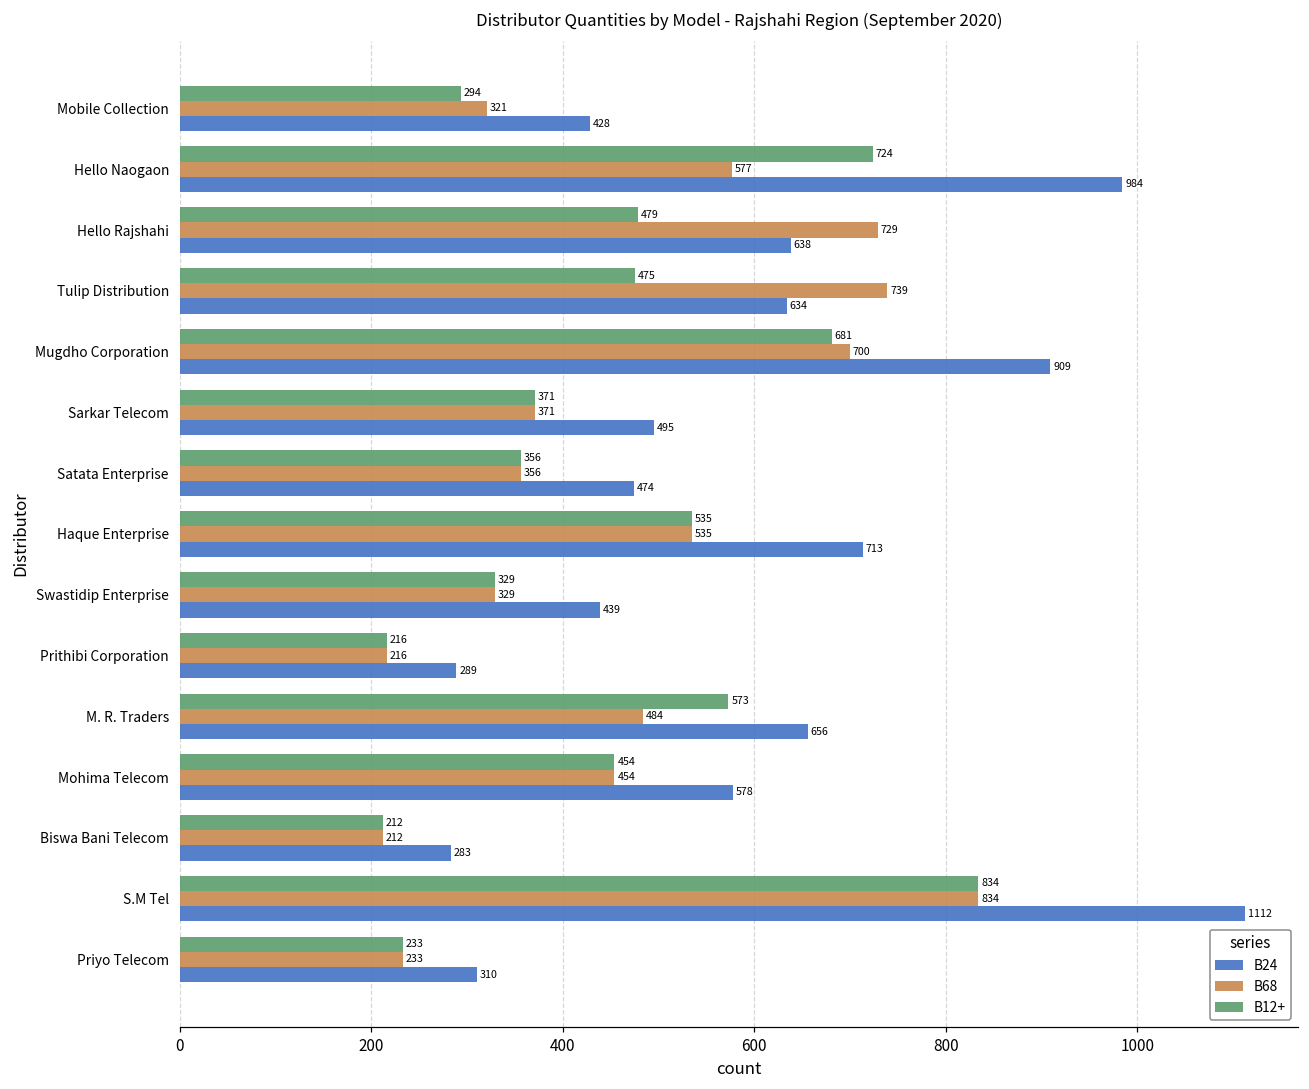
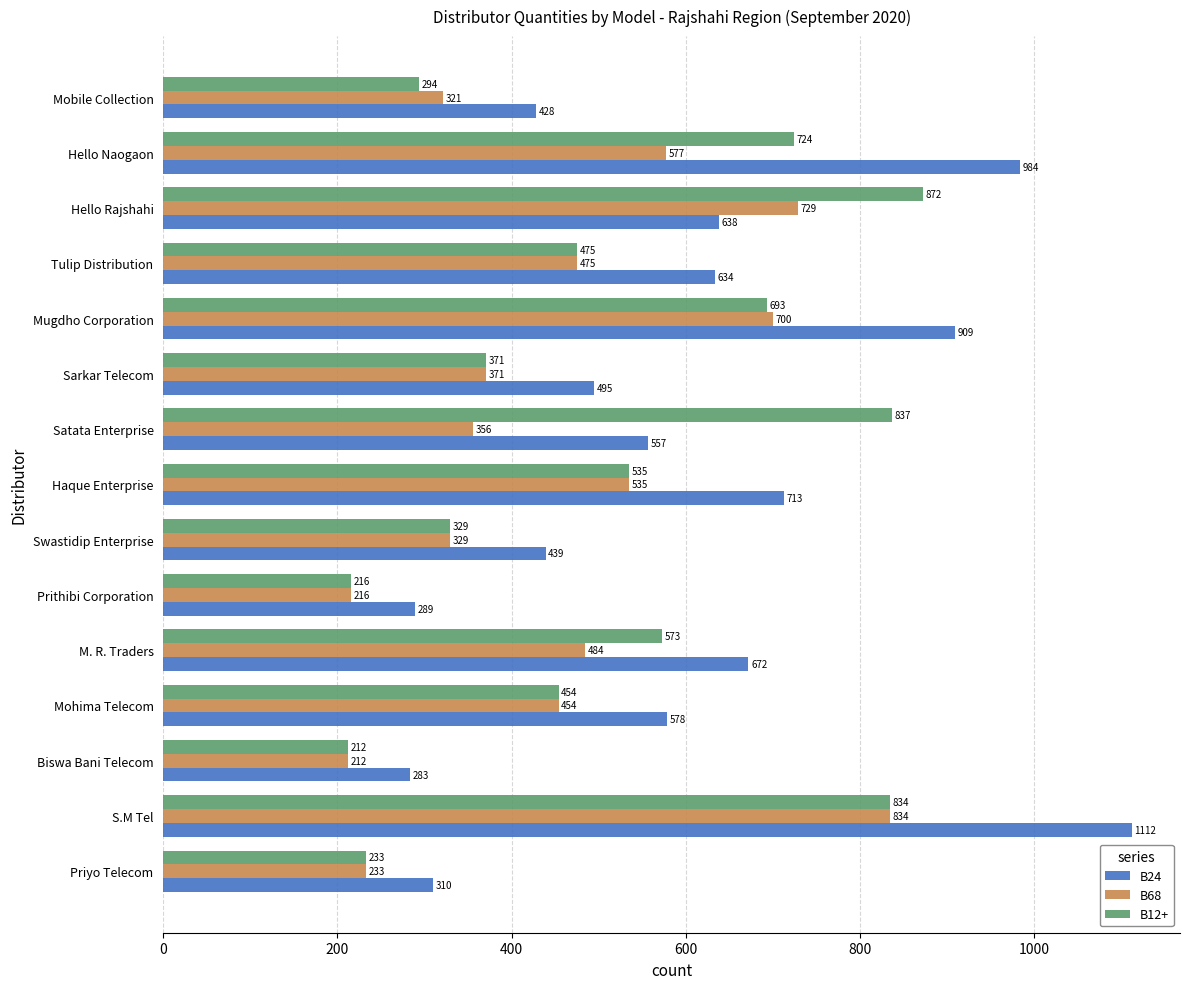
B12+, Hello Rajshahi: 479 -> 872
B68, Tulip Distribution: 739 -> 475
B12+, Mugdho Corporation: 681 -> 693
B12+, Satata Enterprise: 356 -> 837
B24, Satata Enterprise: 474 -> 557
B24, M. R. Traders: 656 -> 672
